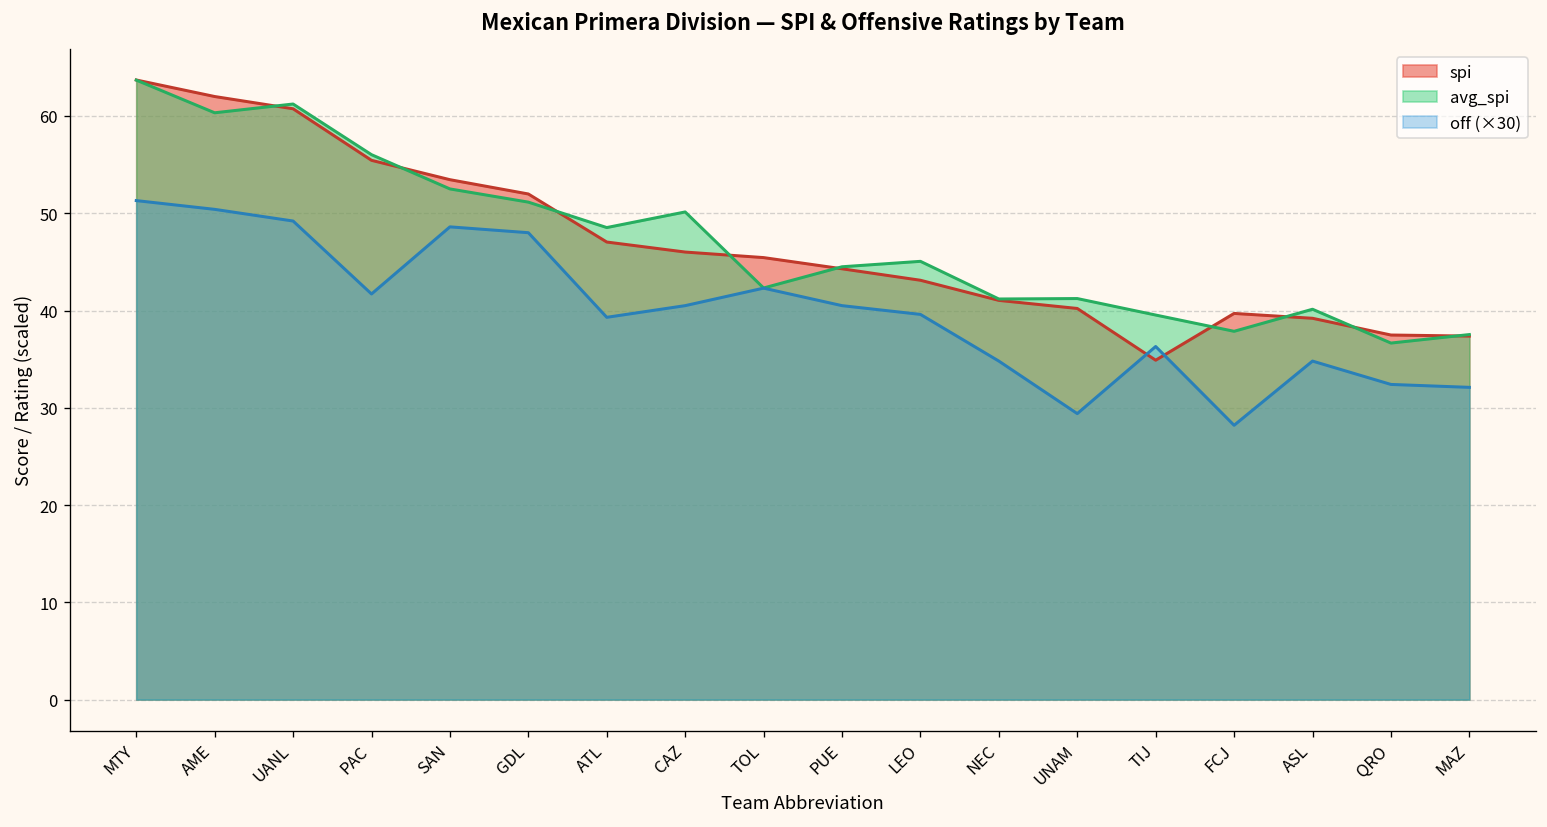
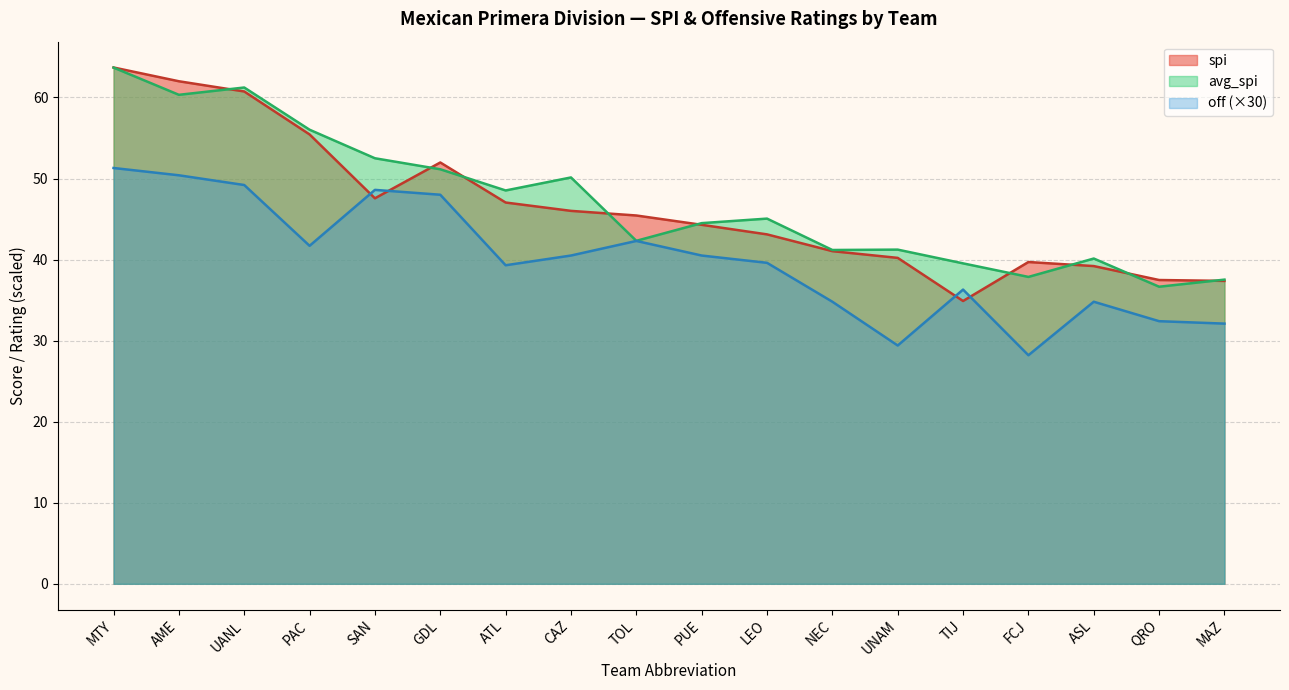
spi, SAN: 53 -> 48
